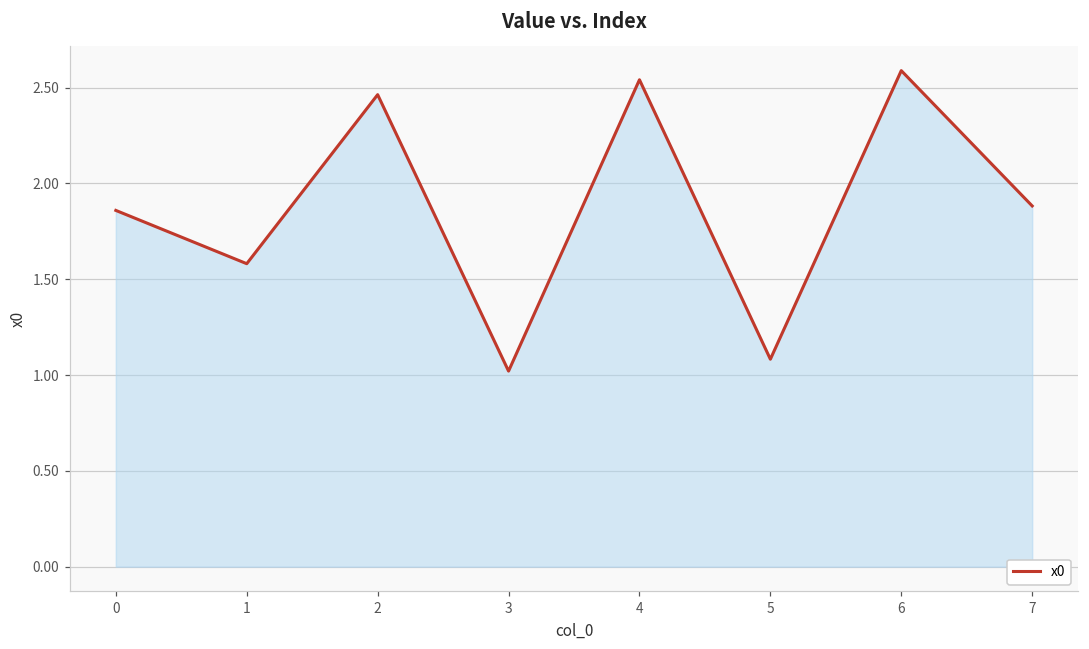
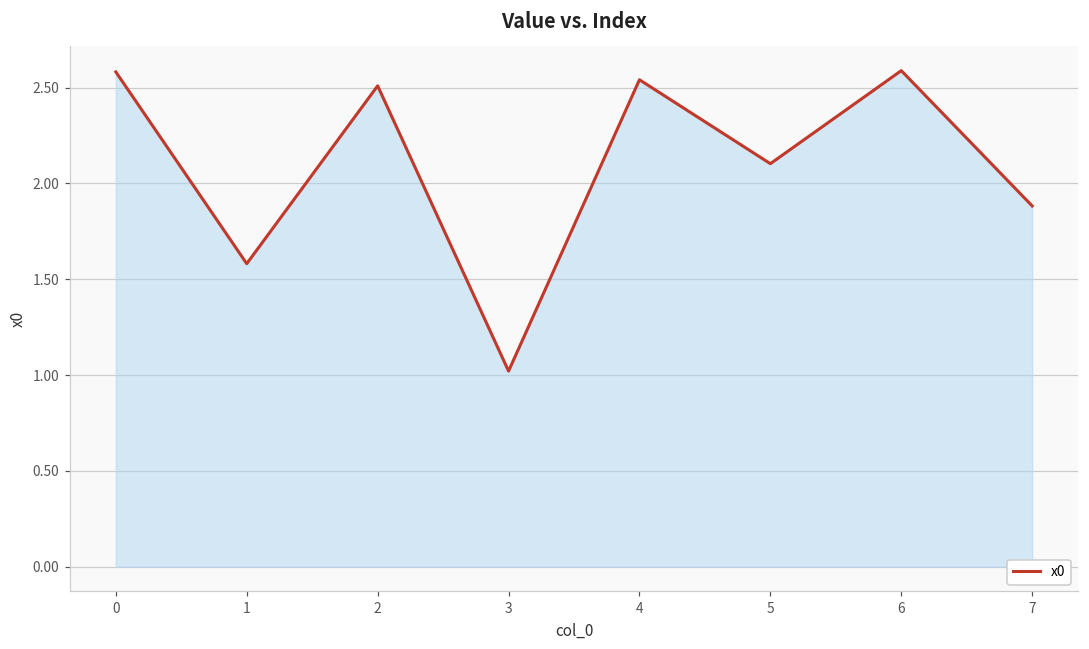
0: 1.86 -> 2.58
2: 2.46 -> 2.51
5: 1.08 -> 2.10
